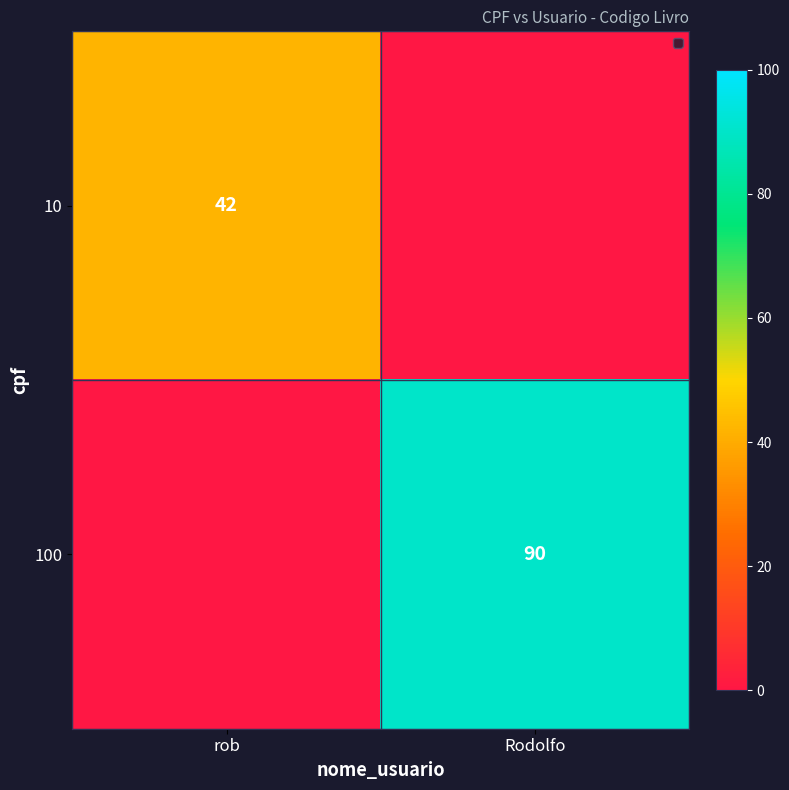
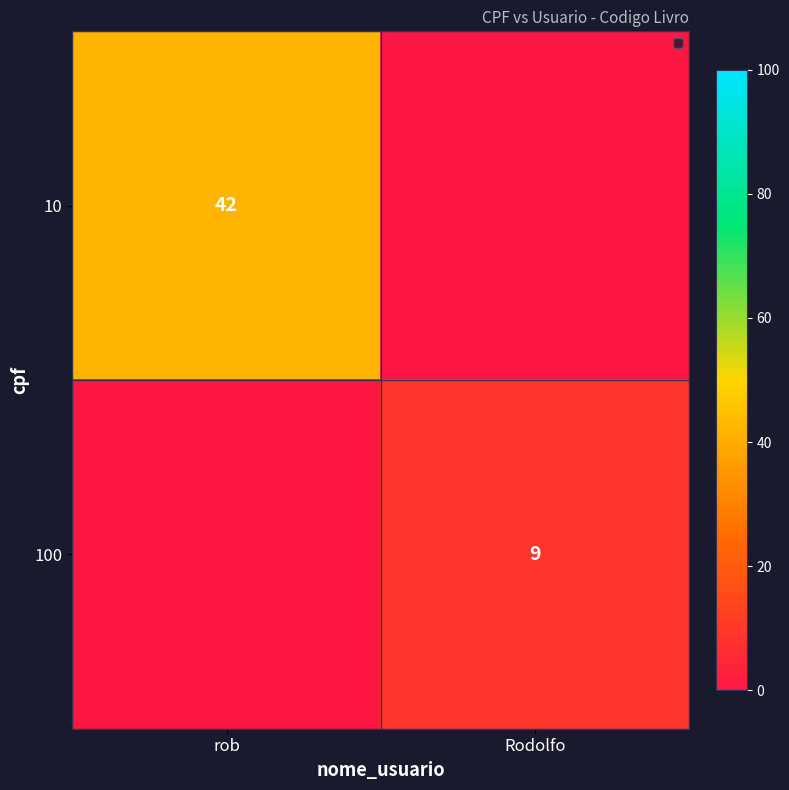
100, Rodolfo: 90 -> 9
